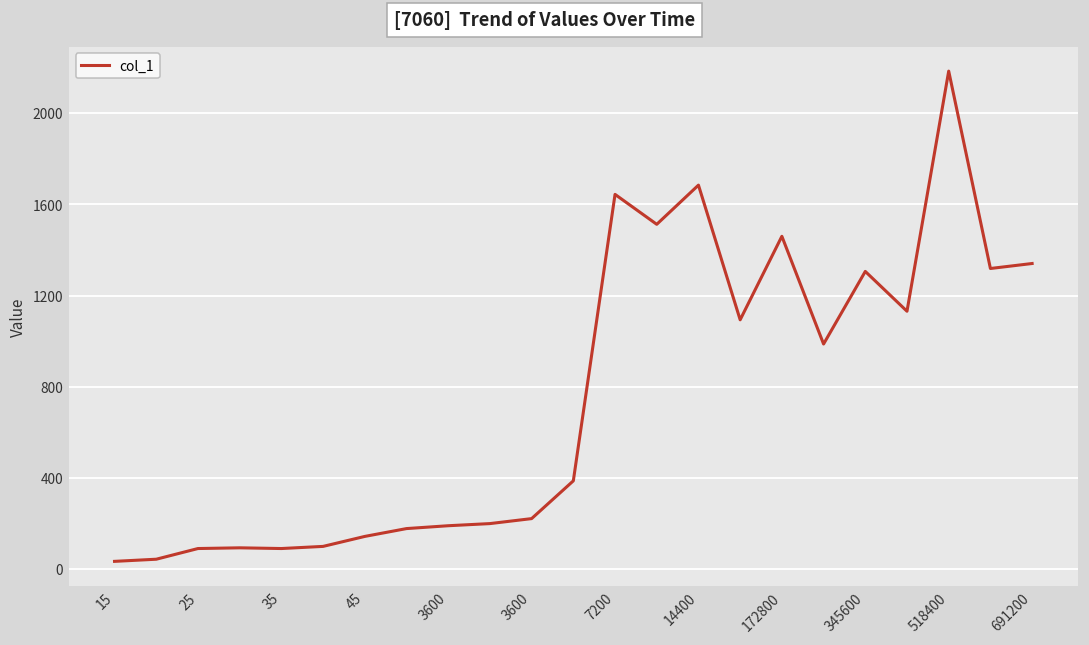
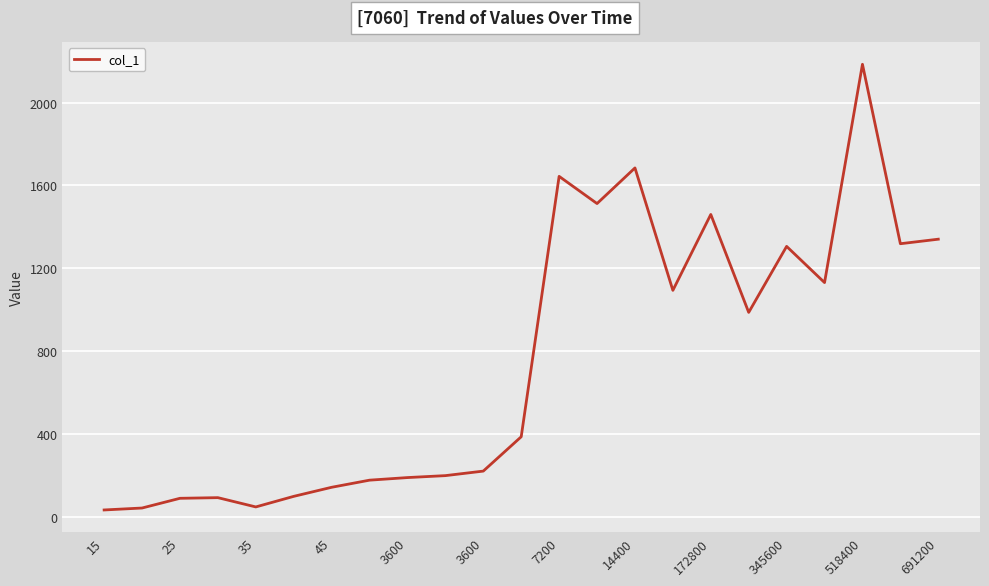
35: 90 -> 50
